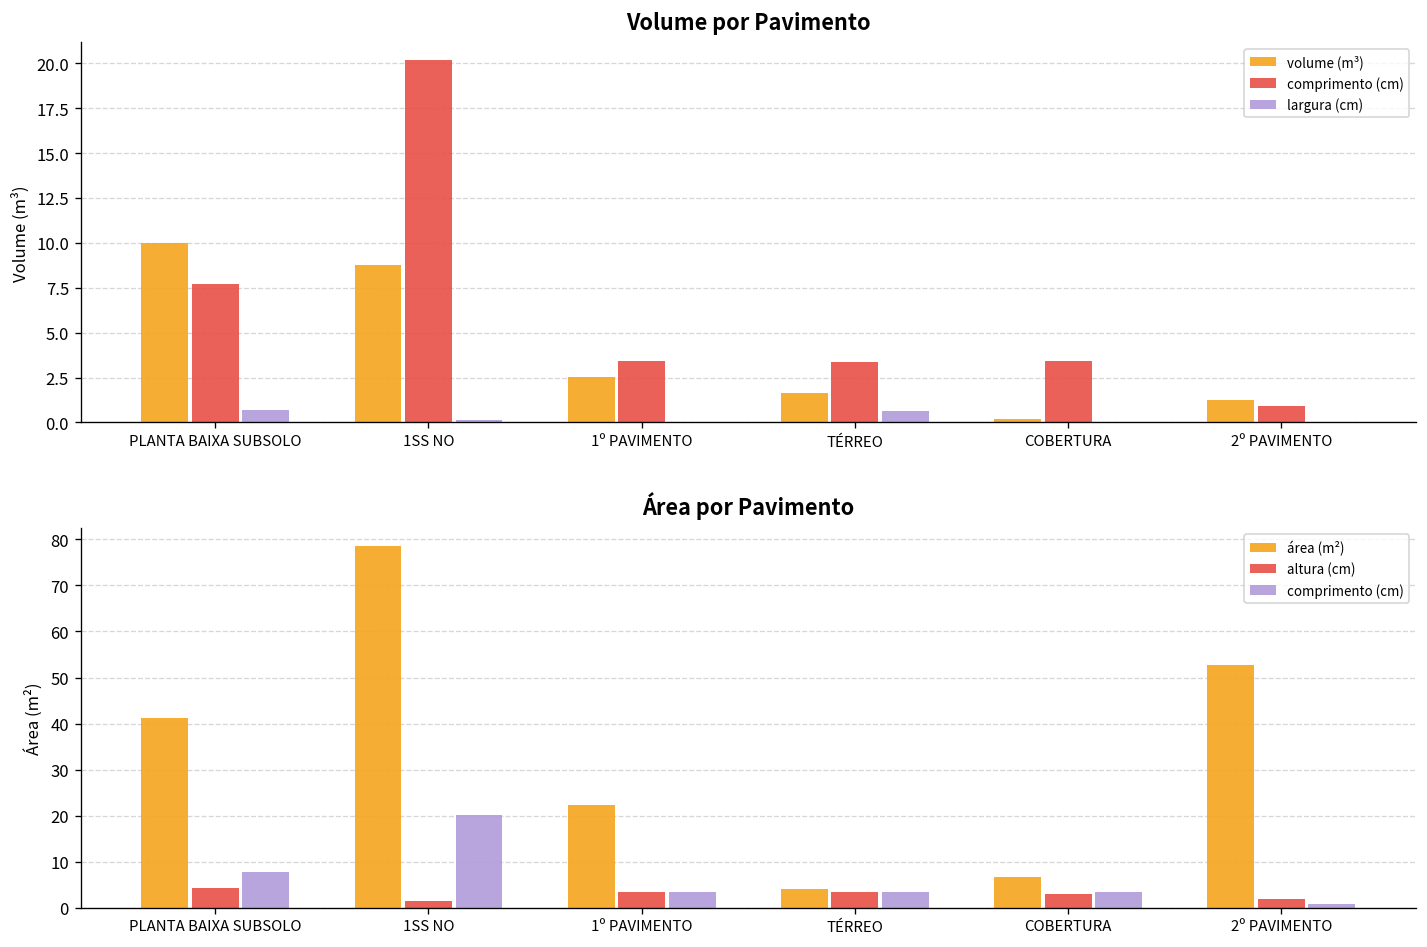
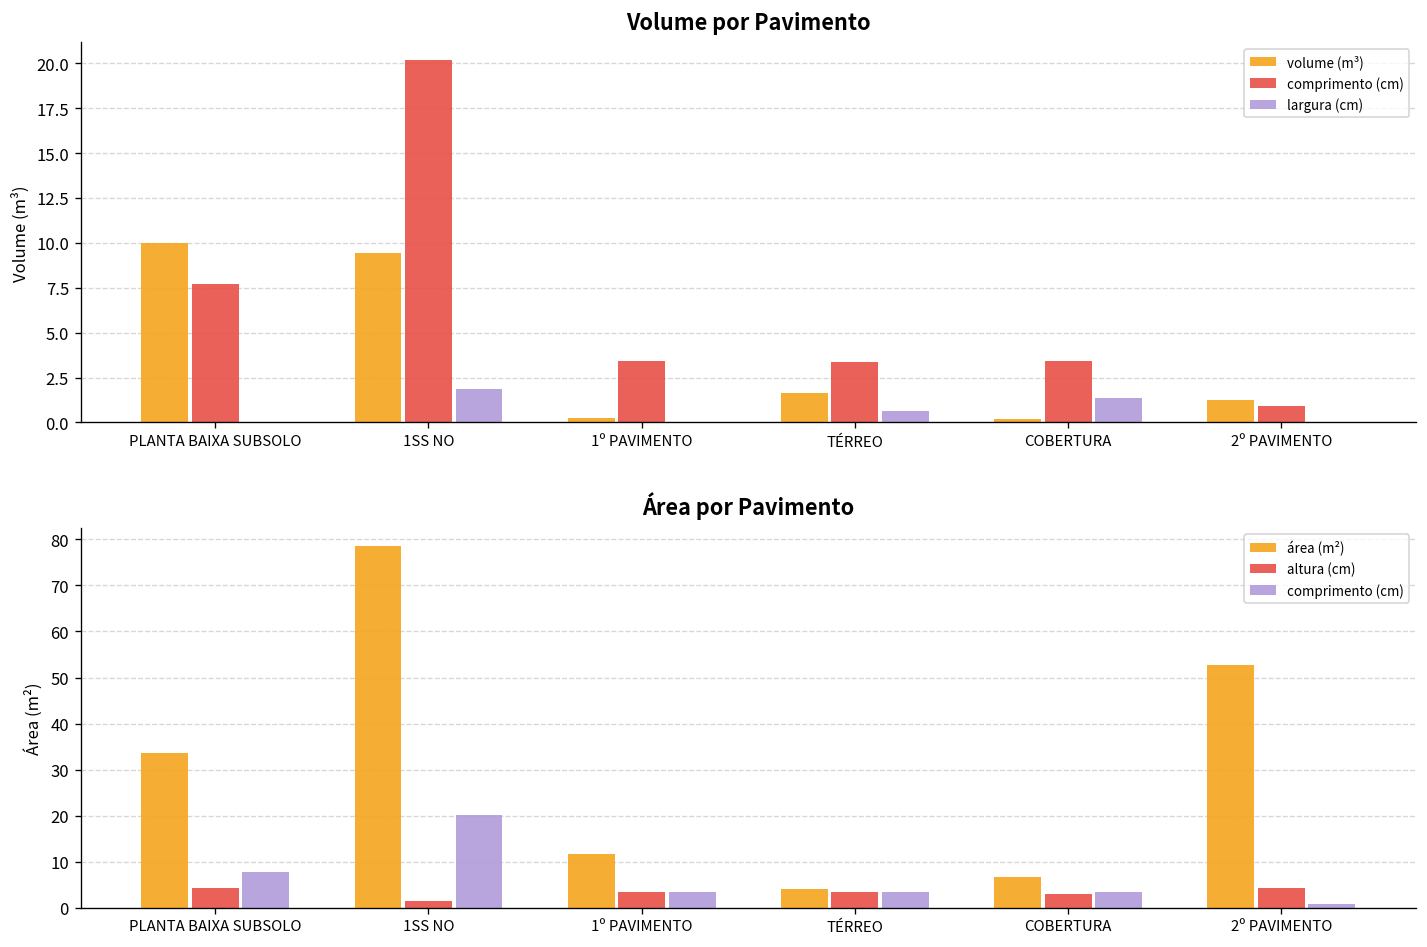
Volume por Pavimento, largura (cm), PLANTA BAIXA SUBSOLO: 0.7 -> 0.1
Volume por Pavimento, volume (m³), 1SS NO: 8.8 -> 9.4
Volume por Pavimento, largura (cm), 1SS NO: 0.1 -> 1.9
Volume por Pavimento, volume (m³), 1º PAVIMENTO: 2.5 -> 0.2
Volume por Pavimento, largura (cm), COBERTURA: 0.0 -> 1.4
Área por Pavimento, área (m²), PLANTA BAIXA SUBSOLO: 41 -> 34
Área por Pavimento, área (m²), 1º PAVIMENTO: 22 -> 12
Área por Pavimento, altura (cm), 2º PAVIMENTO: 2 -> 4
